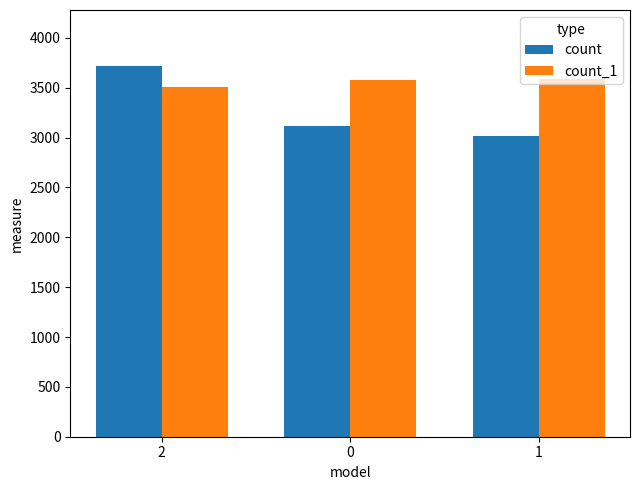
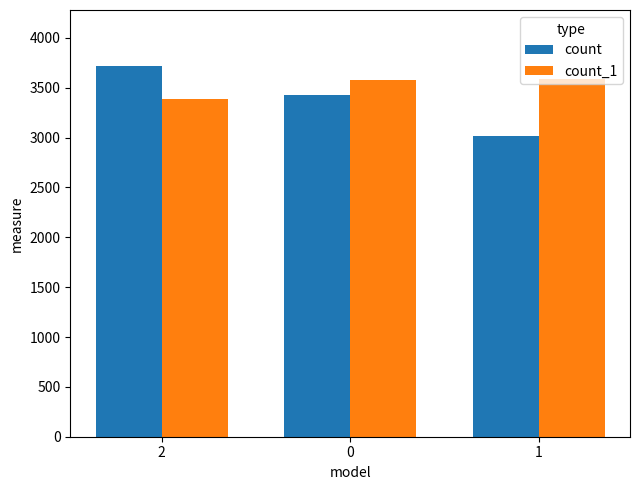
count_1, 2: 3500 -> 3400
count, 0: 3100 -> 3400
